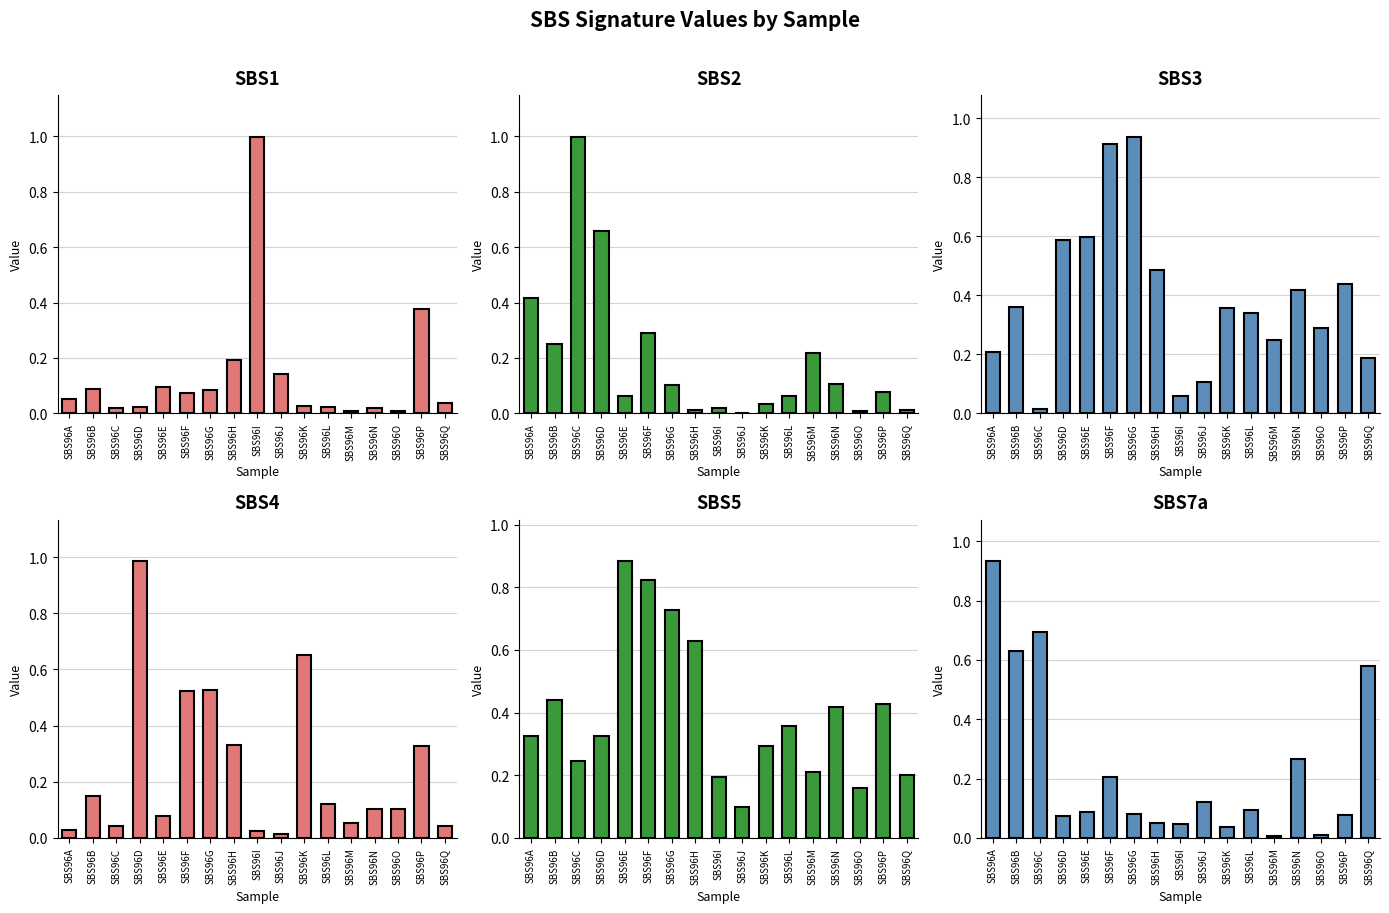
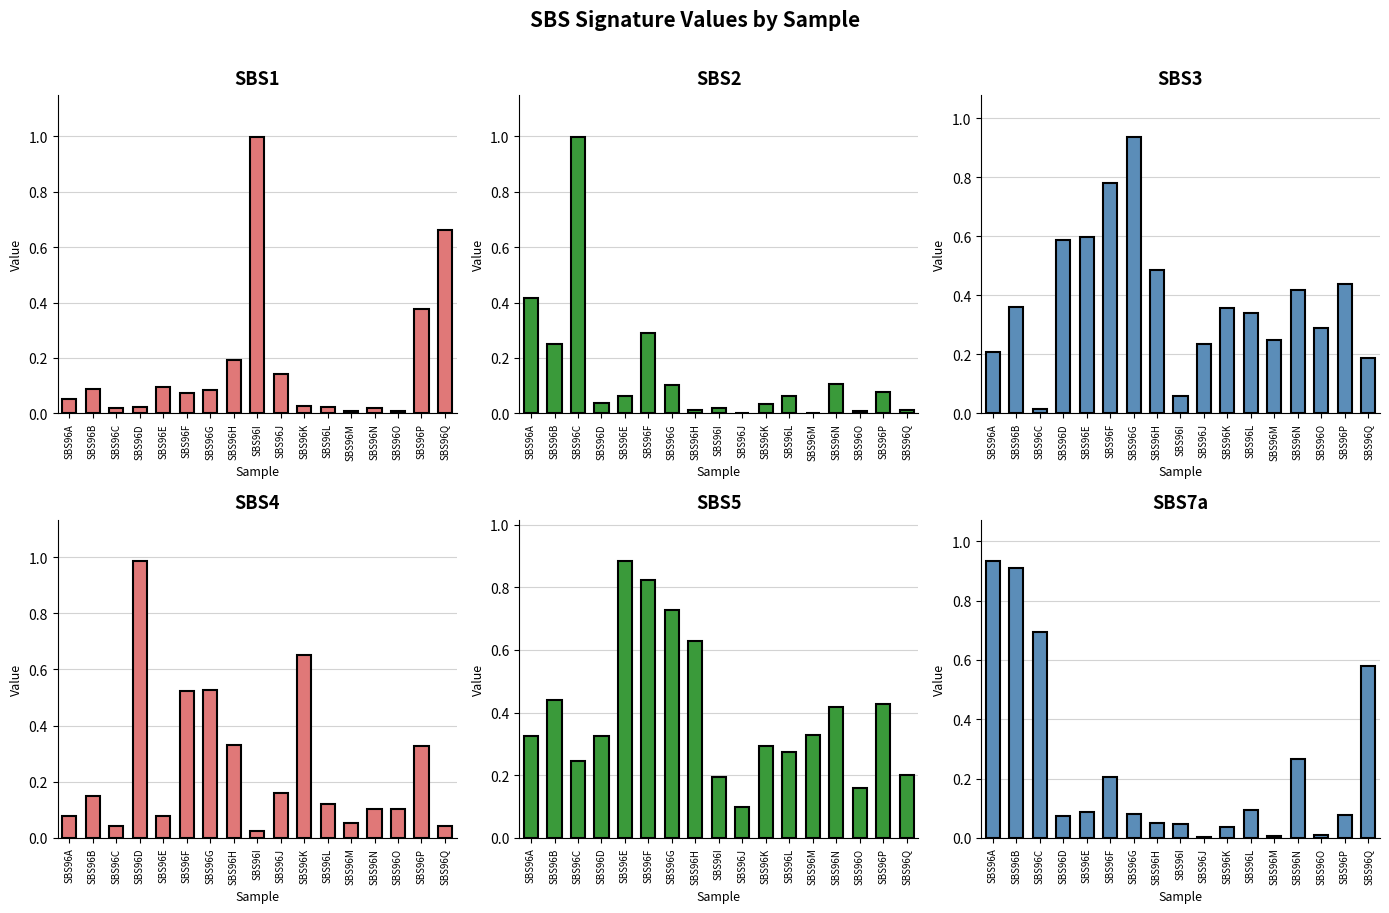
SBS1, SBS96Q: 0.04 -> 0.66
SBS2, SBS96D: 0.66 -> 0.04
SBS2, SBS96M: 0.22 -> 0.00
SBS3, SBS96F: 0.91 -> 0.78
SBS3, SBS96J: 0.11 -> 0.23
SBS4, SBS96A: 0.03 -> 0.08
SBS4, SBS96J: 0.01 -> 0.16
SBS5, SBS96L: 0.36 -> 0.27
SBS5, SBS96M: 0.21 -> 0.33
SBS7a, SBS96B: 0.63 -> 0.91
SBS7a, SBS96J: 0.12 -> 0.00
